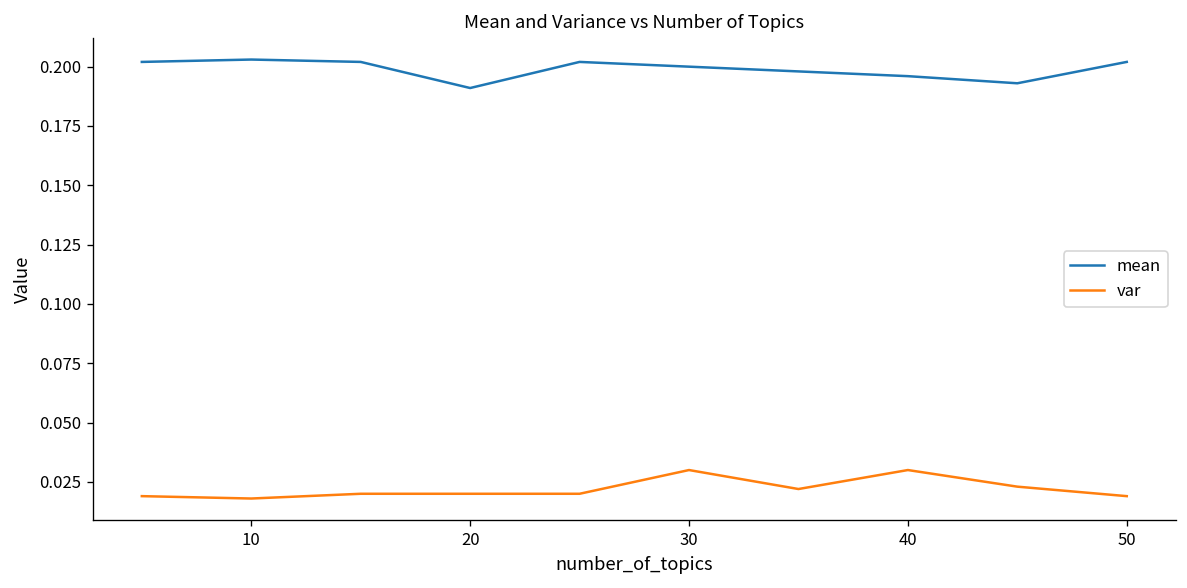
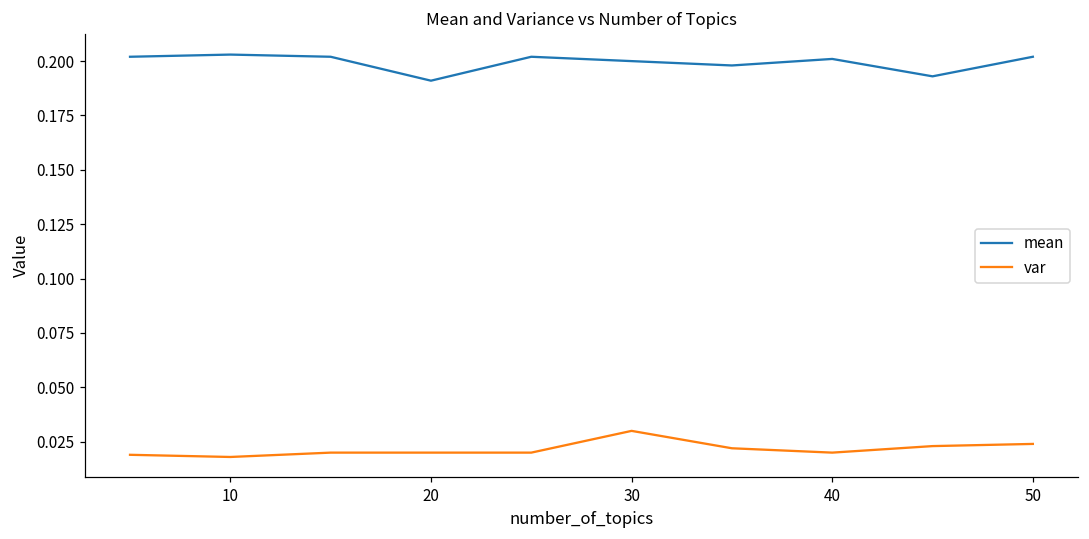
mean, 40: 0.196 -> 0.201
var, 40: 0.03 -> 0.02
var, 50: 0.019 -> 0.024
